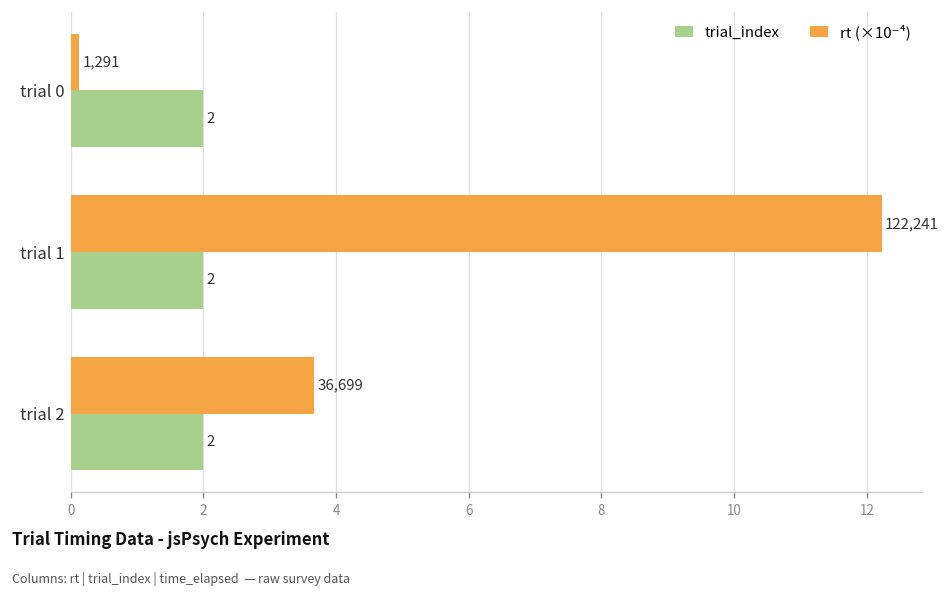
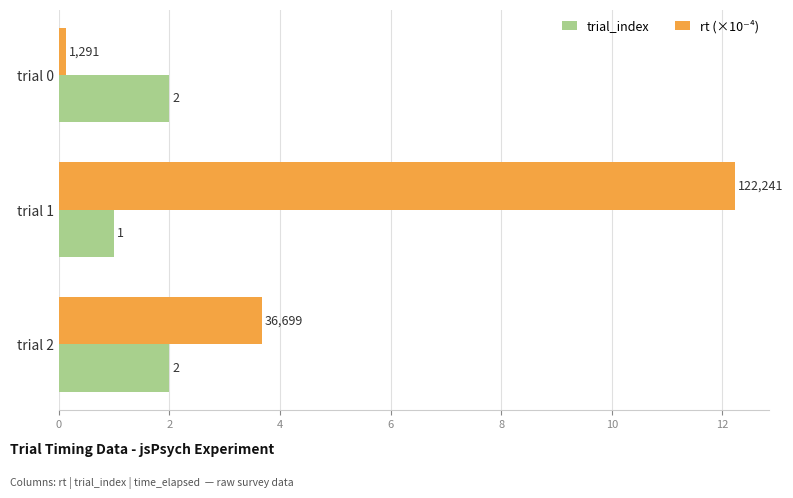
trial_index, trial 1: 2 -> 1
